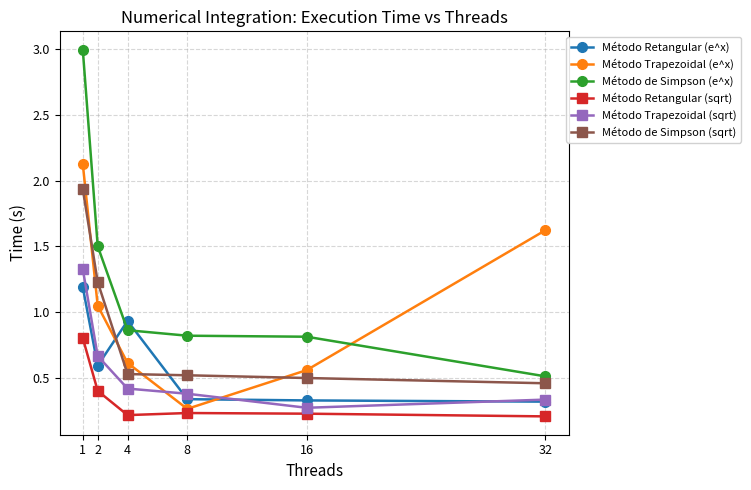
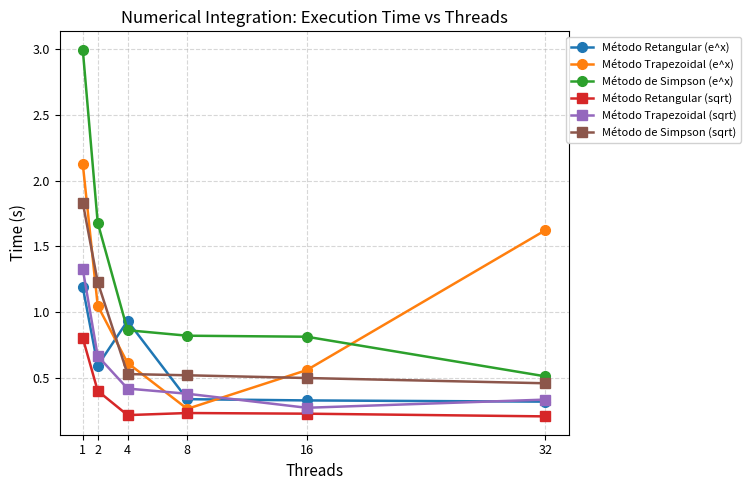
Método de Simpson (sqrt), 1: 1.94 -> 1.83
Método de Simpson (e^x), 2: 1.50 -> 1.68
